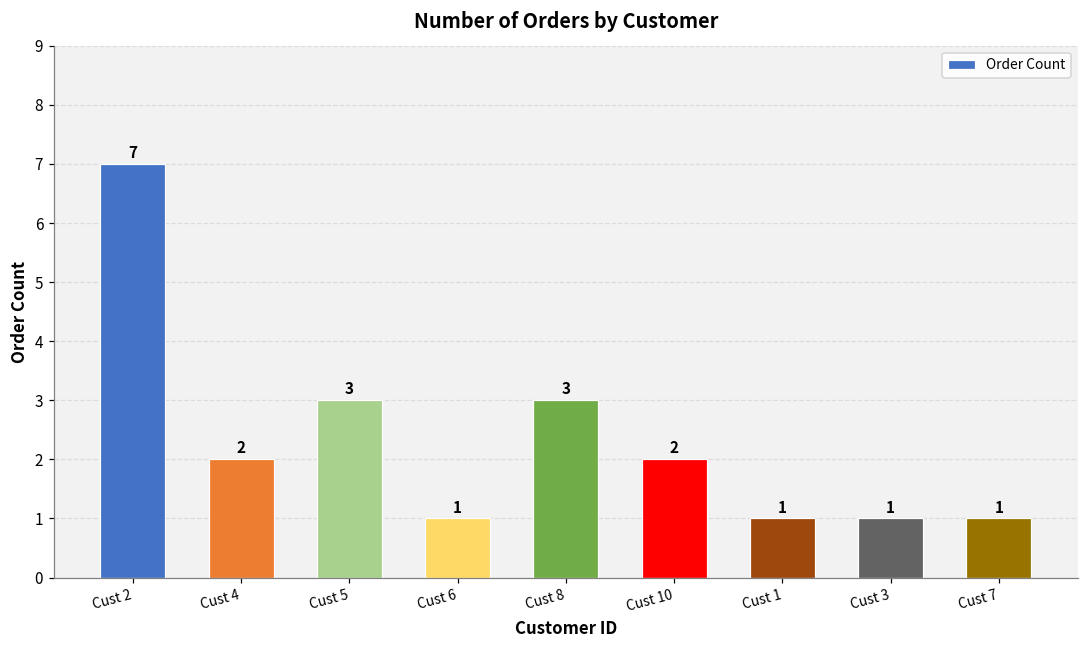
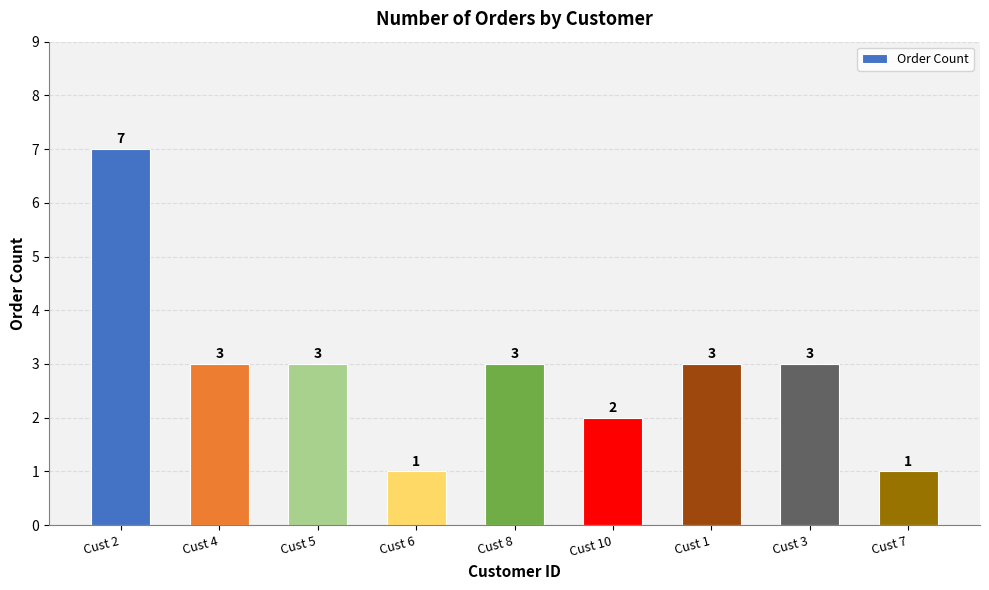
Cust 4: 2 -> 3
Cust 1: 1 -> 3
Cust 3: 1 -> 3
